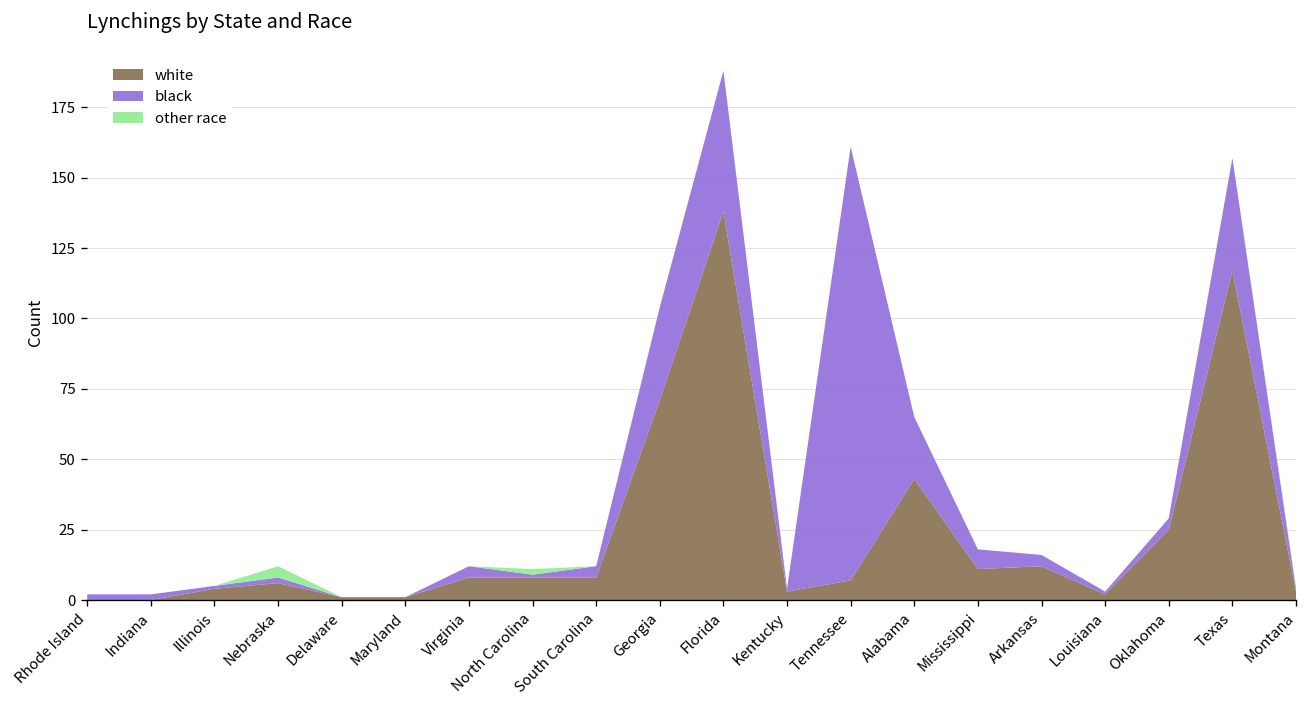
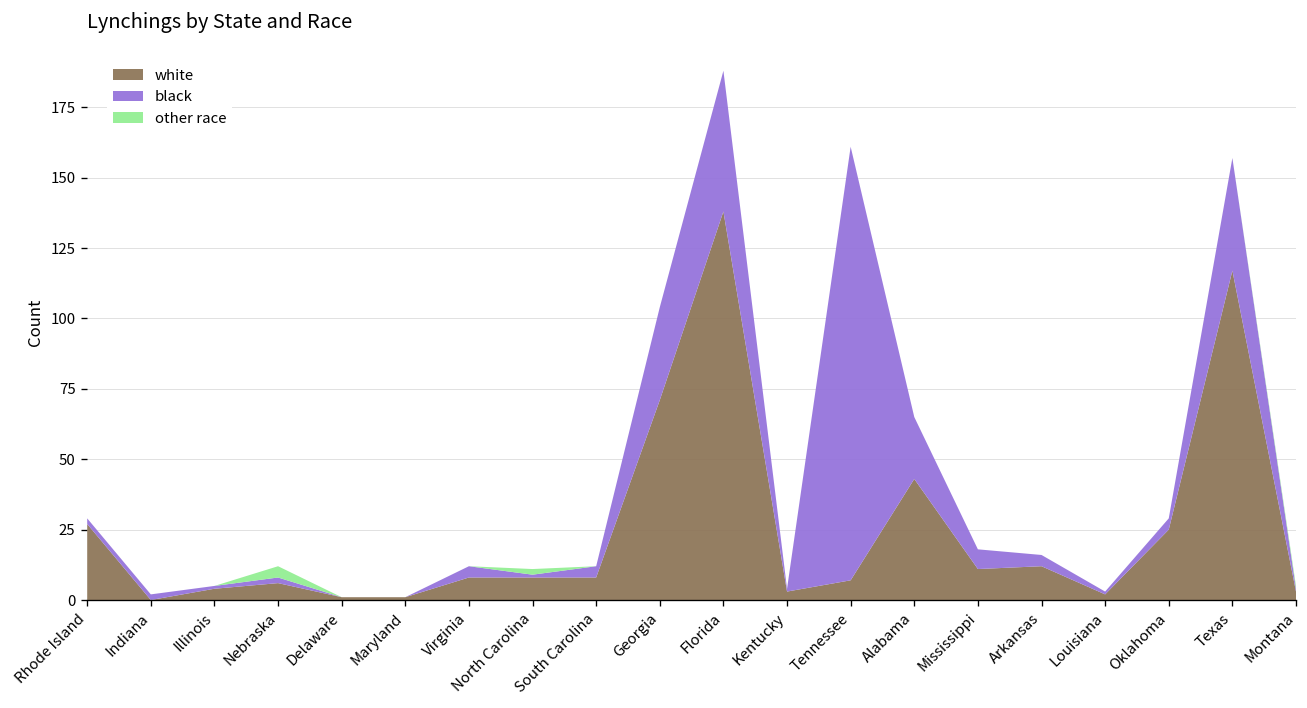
white, Rhode Island: 0 -> 27
